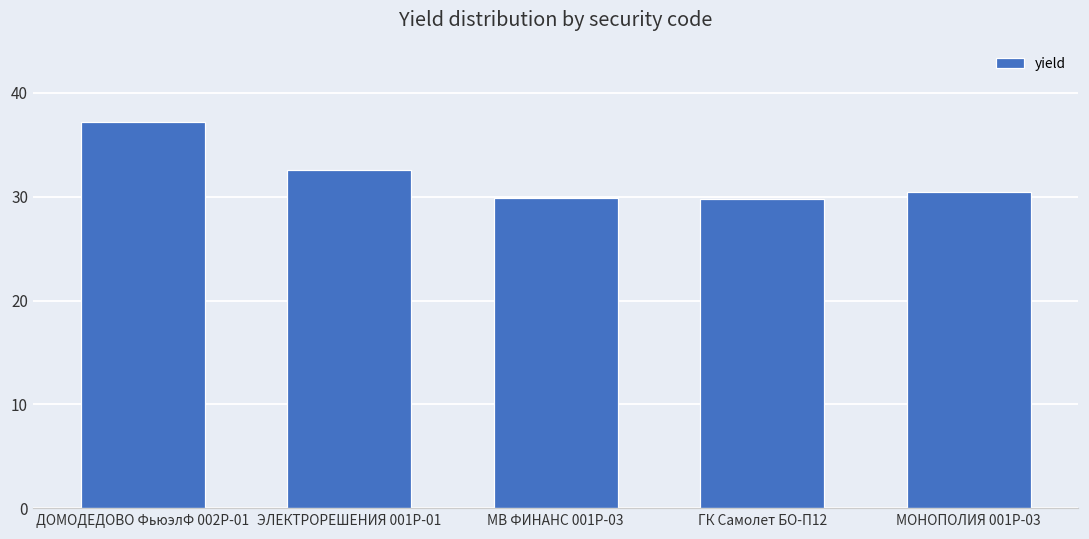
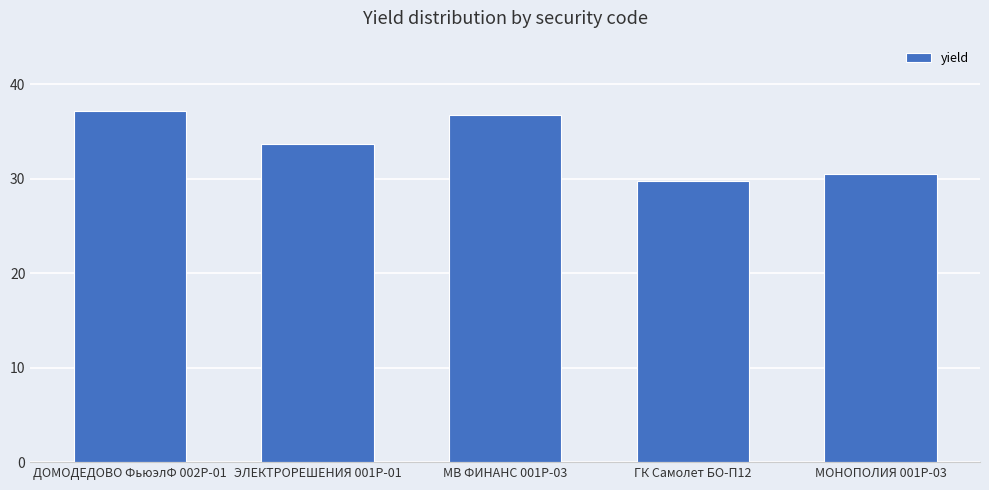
ЭЛЕКТРОРЕШЕНИЯ 001Р-01: 33 -> 34
МВ ФИНАНС 001Р-03: 30 -> 37
